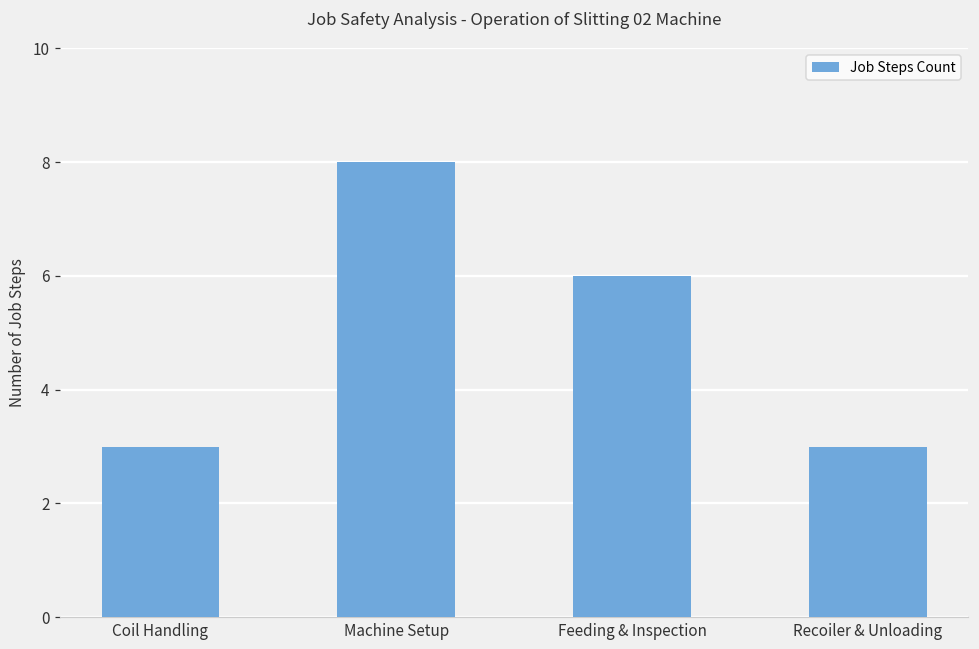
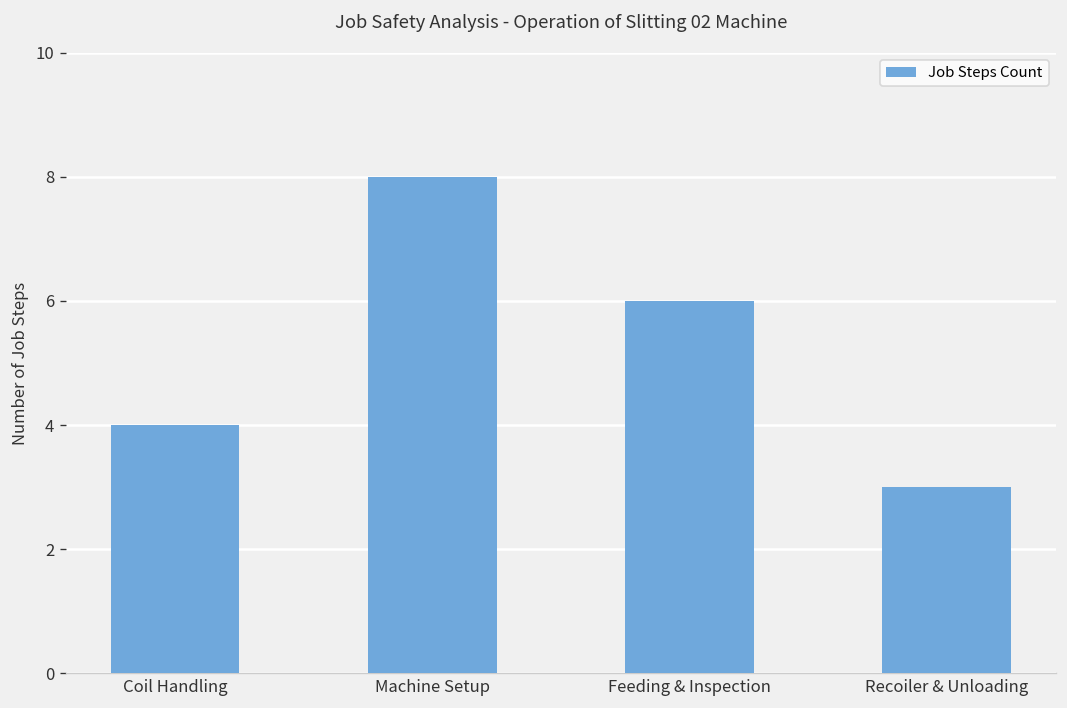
Coil Handling: 3 -> 4
